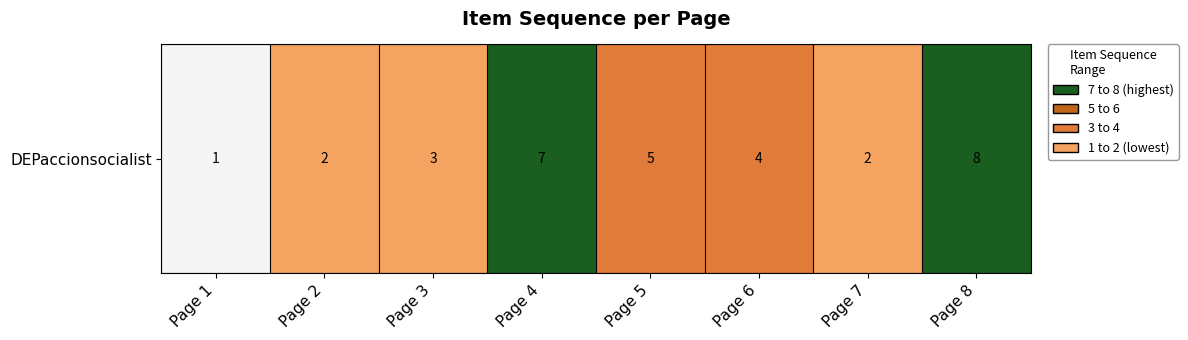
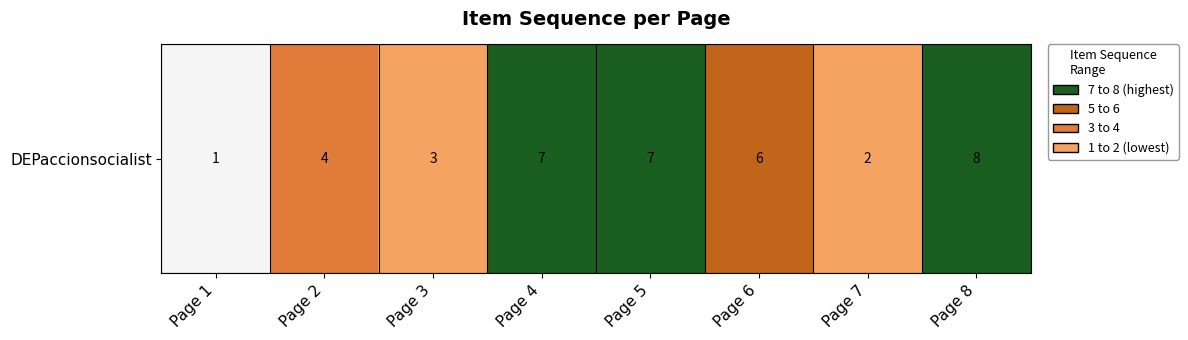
DEPaccionsocialist, Page 2: 2 -> 4
DEPaccionsocialist, Page 5: 5 -> 7
DEPaccionsocialist, Page 6: 4 -> 6
